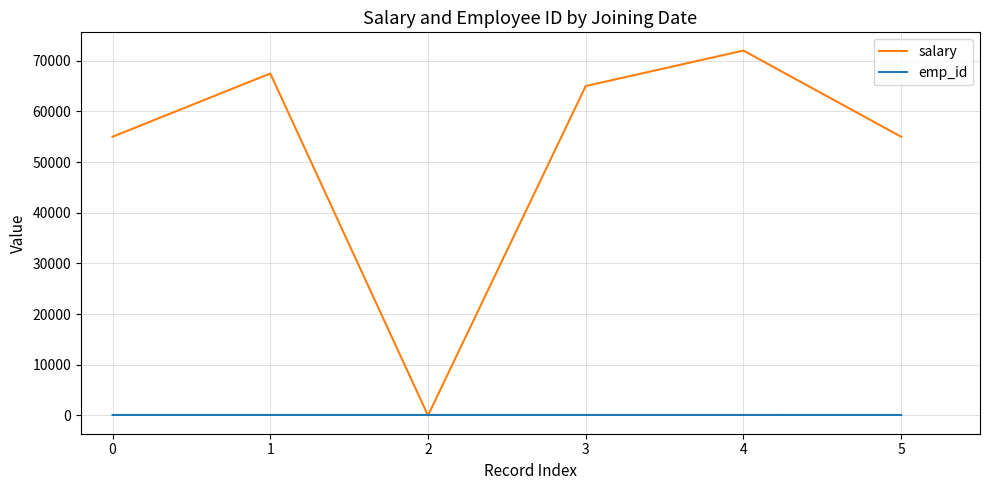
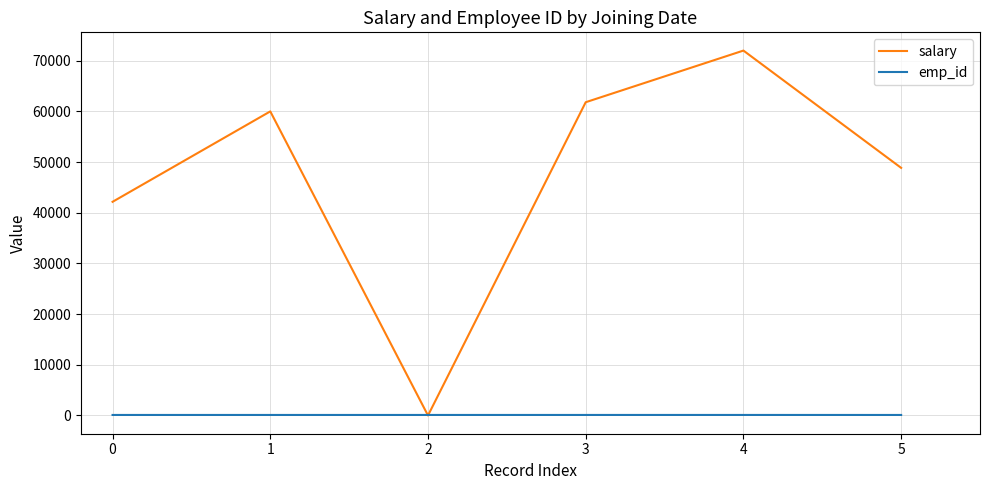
salary, 0: 55000 -> 42000
salary, 1: 67000 -> 60000
salary, 3: 65000 -> 62000
salary, 5: 55000 -> 49000
